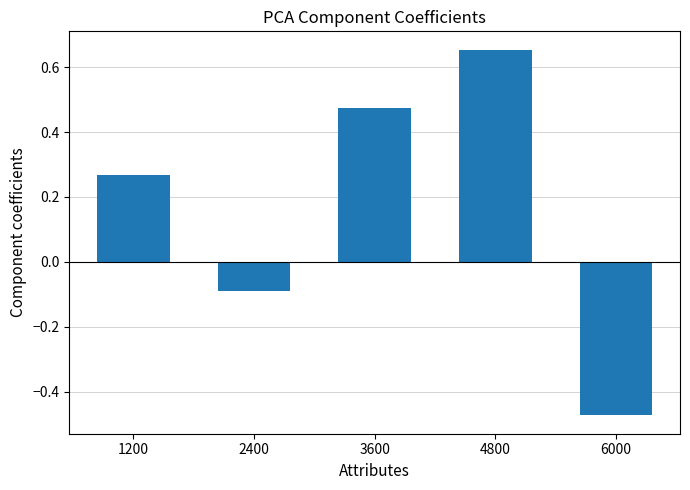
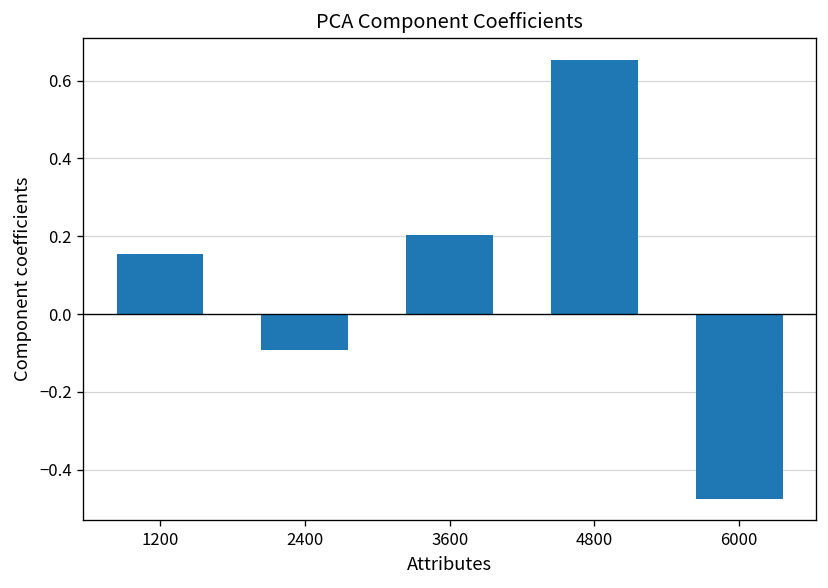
1200: 0.27 -> 0.15
3600: 0.47 -> 0.20
